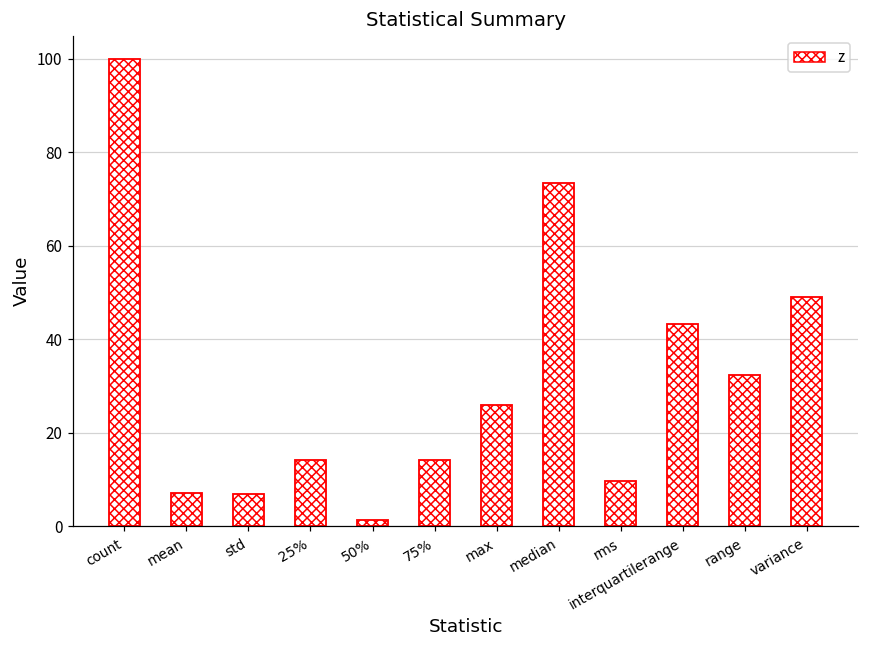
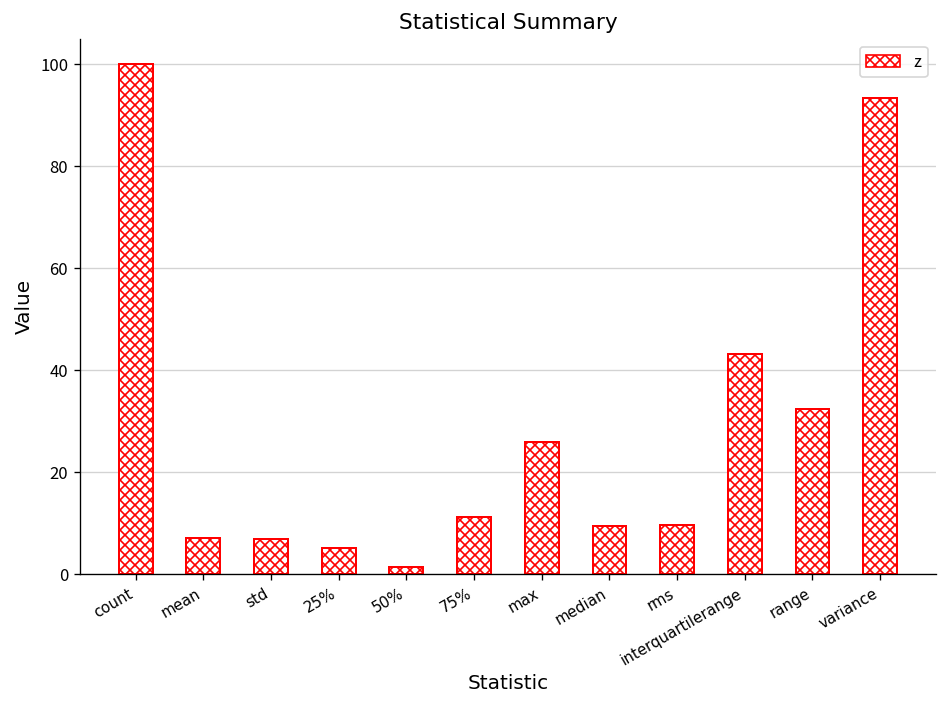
25%: 14 -> 5
75%: 14 -> 11
median: 74 -> 10
variance: 49 -> 93
